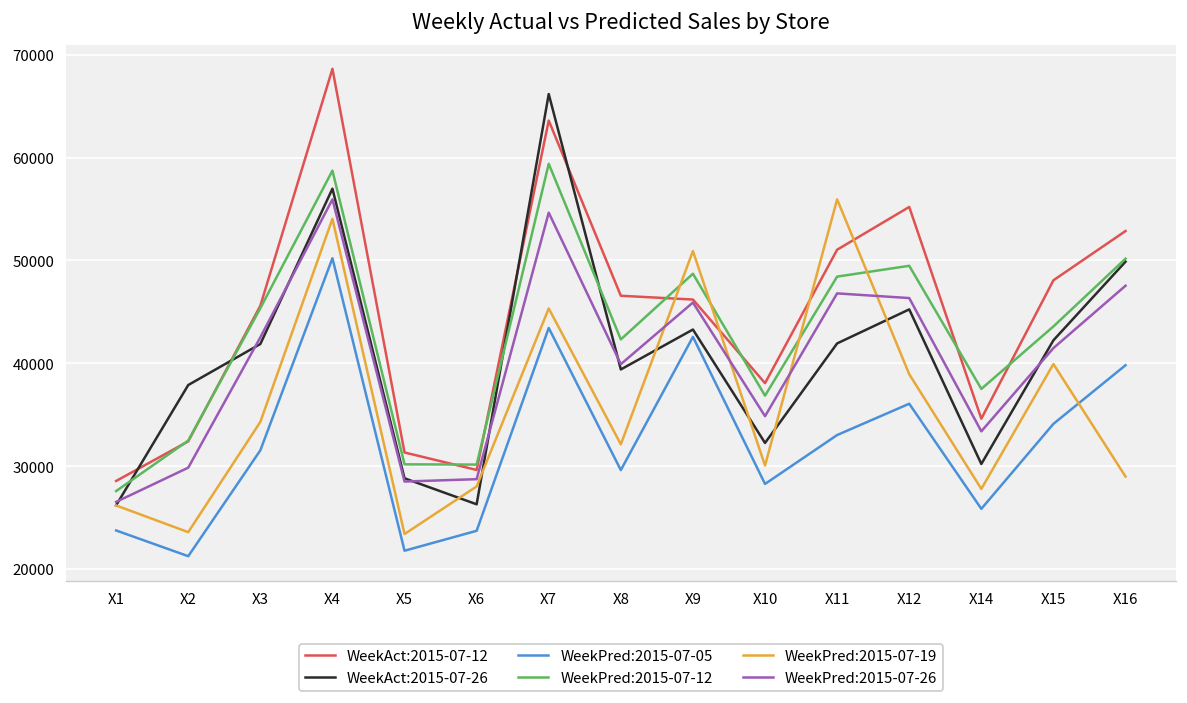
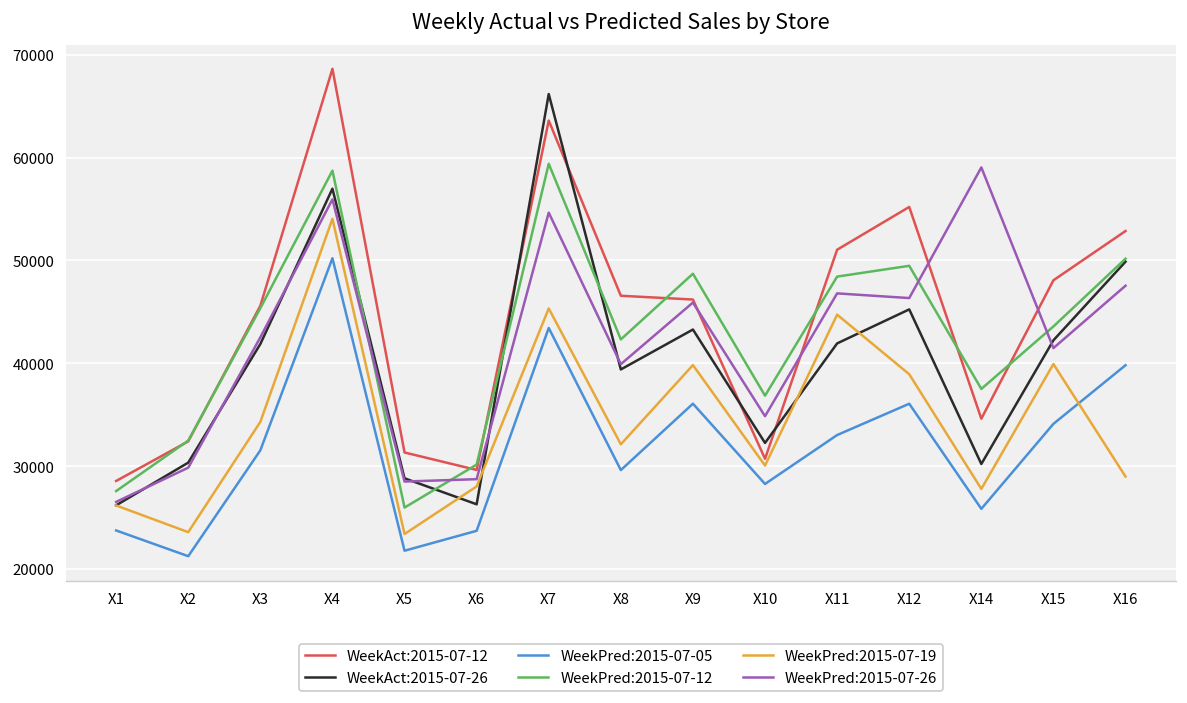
WeekAct:2015-07-26, X2: 38000 -> 30000
WeekPred:2015-07-12, X5: 30000 -> 26000
WeekPred:2015-07-05, X9: 43000 -> 36000
WeekPred:2015-07-19, X9: 51000 -> 40000
WeekAct:2015-07-12, X10: 38000 -> 31000
WeekPred:2015-07-19, X11: 56000 -> 45000
WeekPred:2015-07-26, X14: 33000 -> 59000
